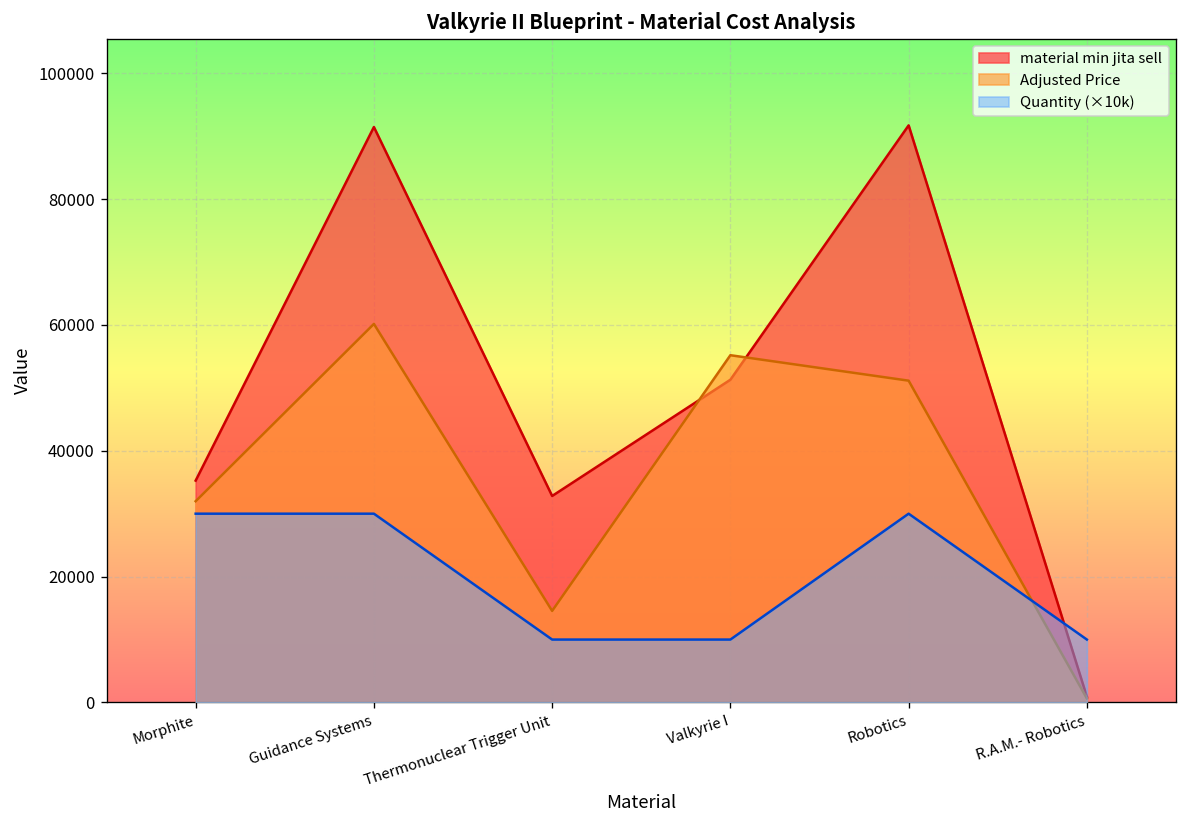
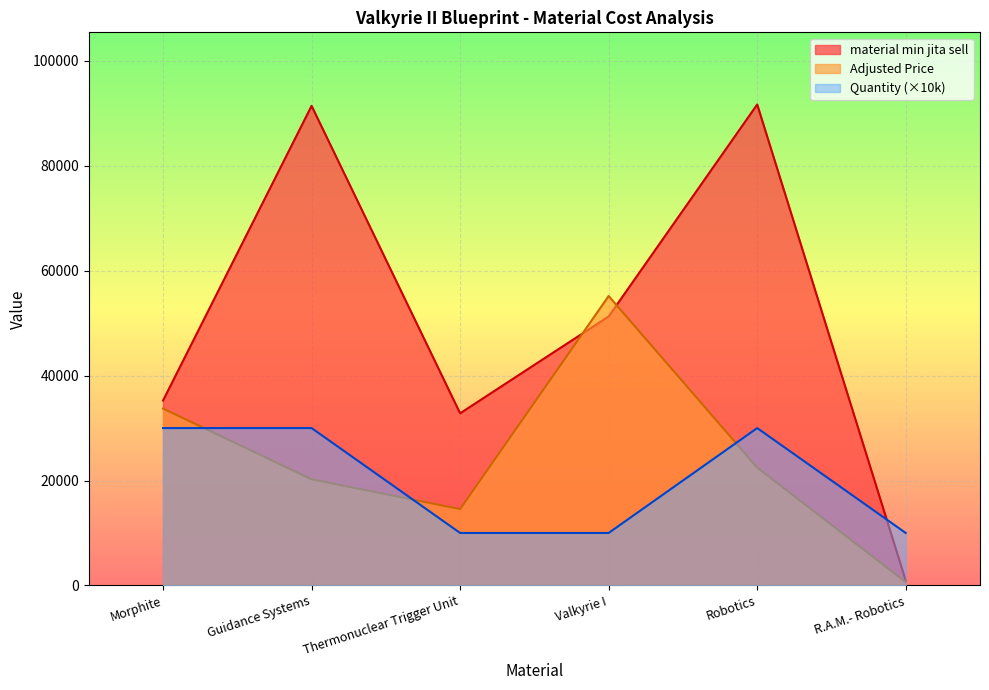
Adjusted Price, Morphite: 32000 -> 34000
Adjusted Price, Guidance Systems: 60000 -> 20000
Adjusted Price, Robotics: 51000 -> 22000
